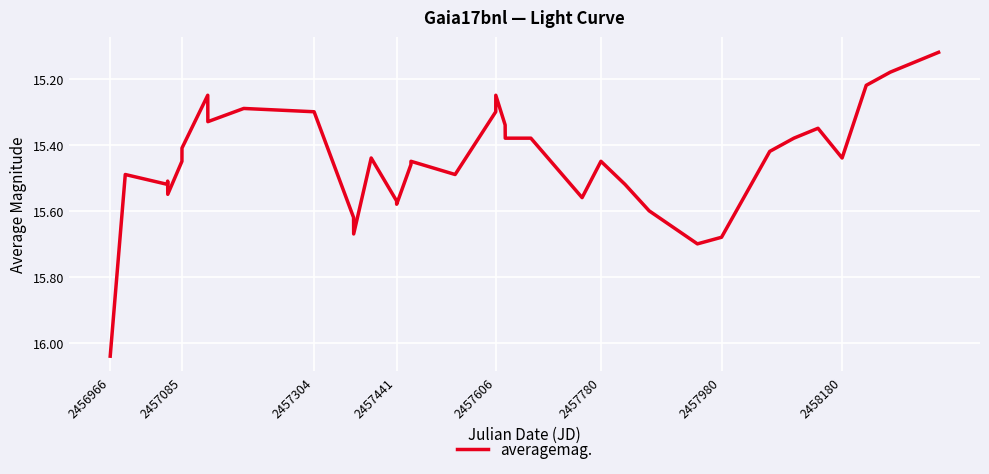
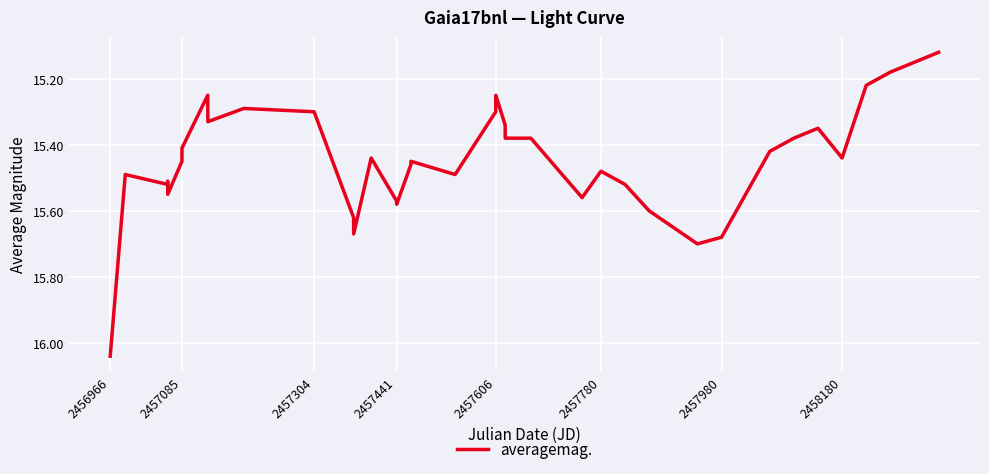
2457780: 15.45 -> 15.48
